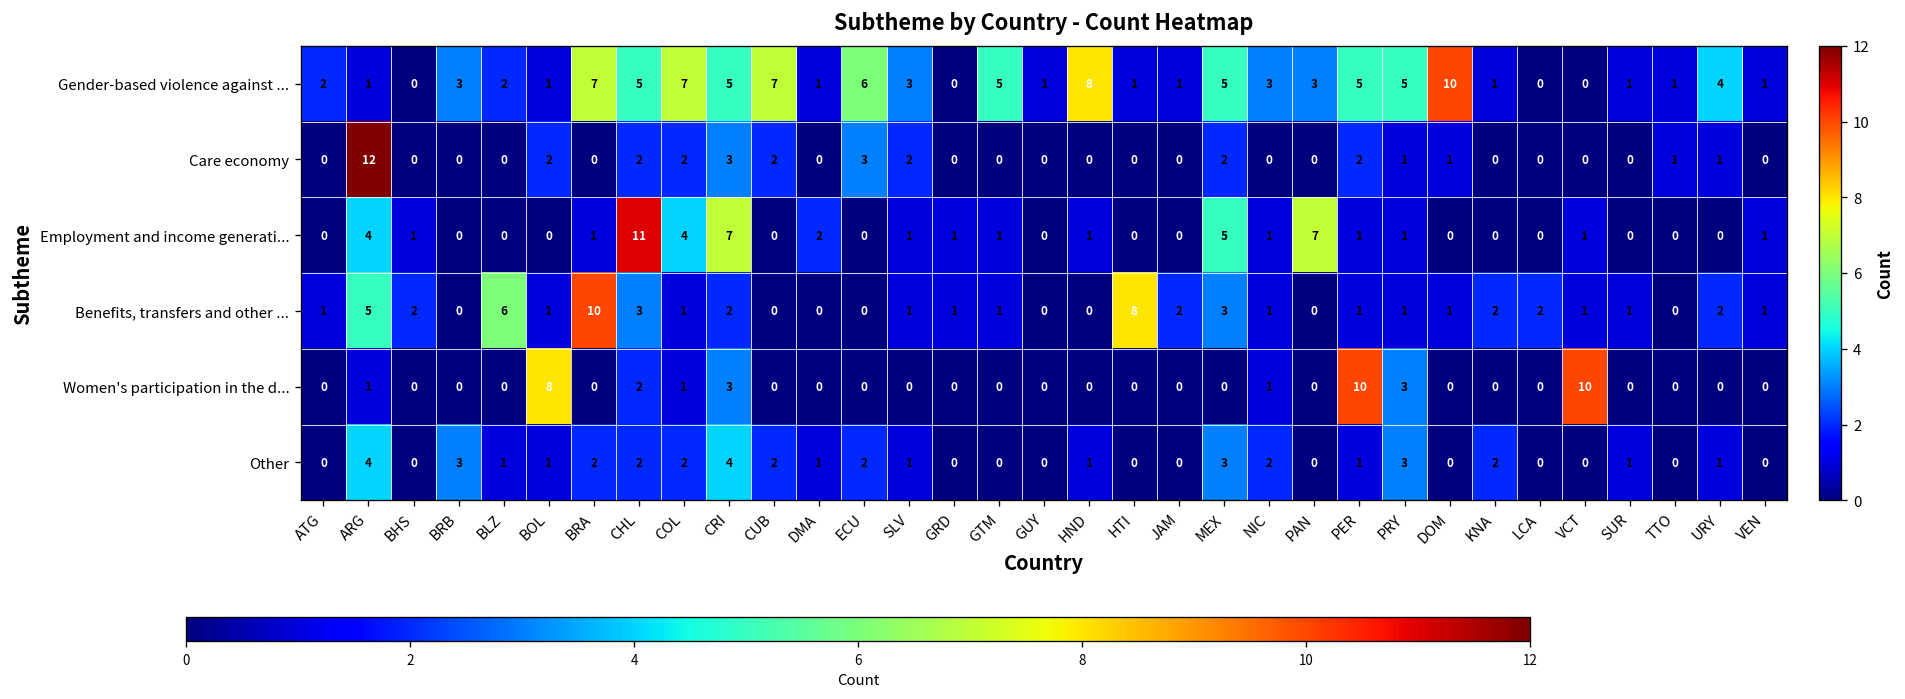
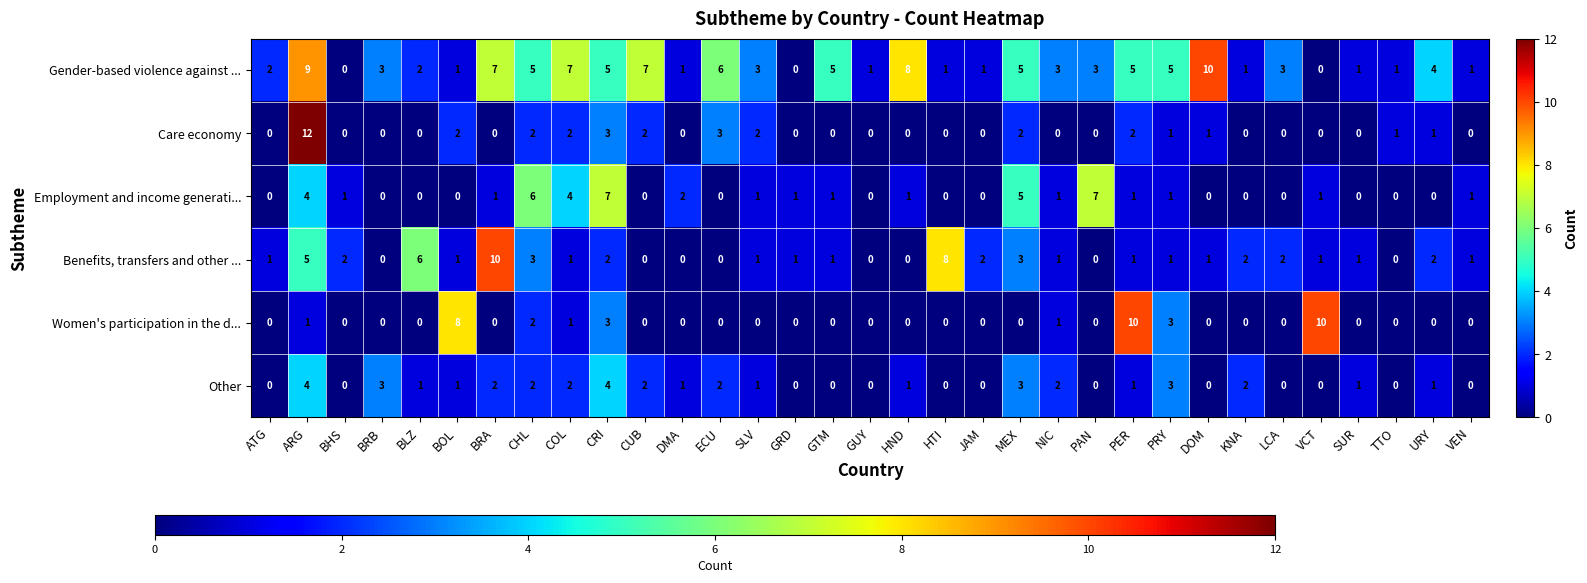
Gender-based violence against ..., ARG: 1 -> 9
Gender-based violence against ..., LCA: 0 -> 3
Employment and income generati..., CHL: 11 -> 6
